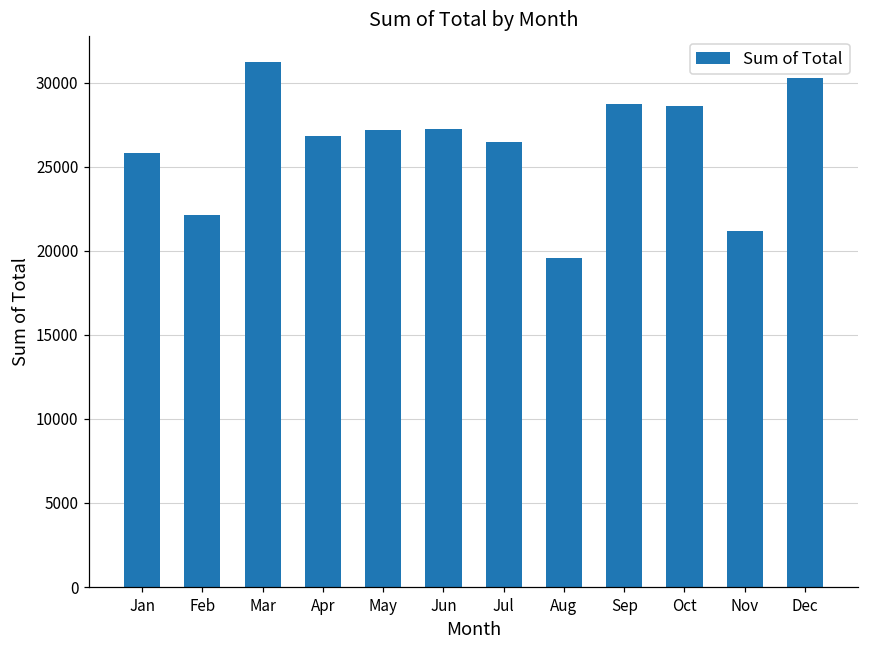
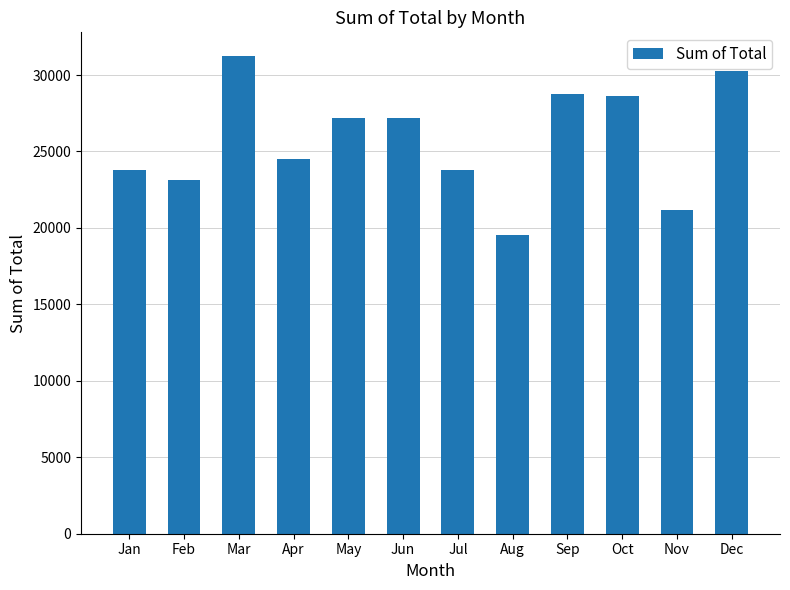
Jan: 25800 -> 23800
Feb: 22100 -> 23100
Apr: 26800 -> 24500
Jul: 26400 -> 23800
